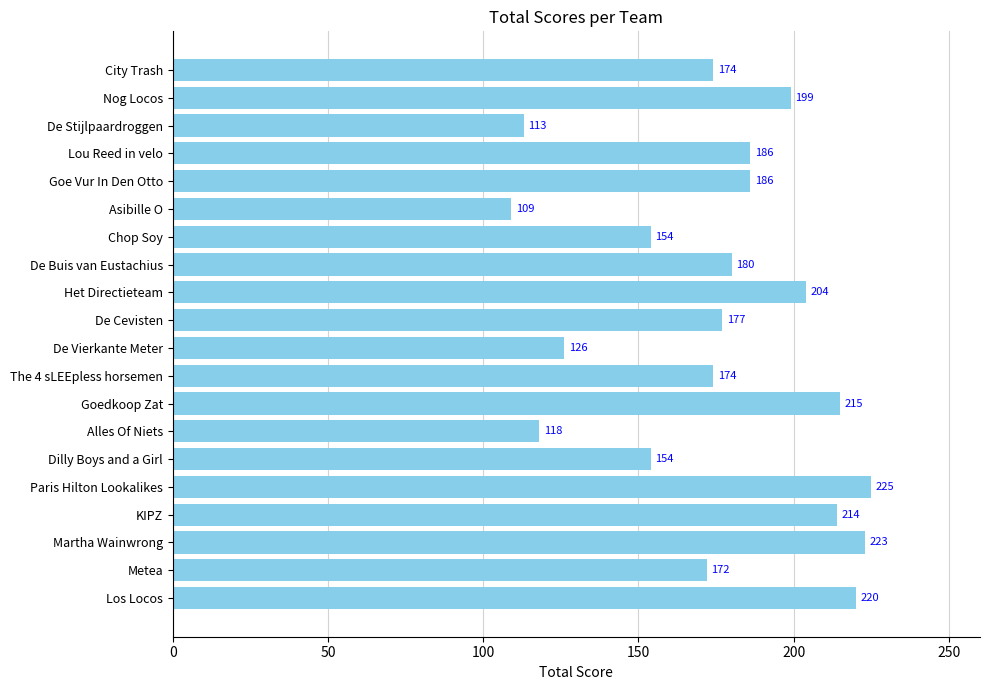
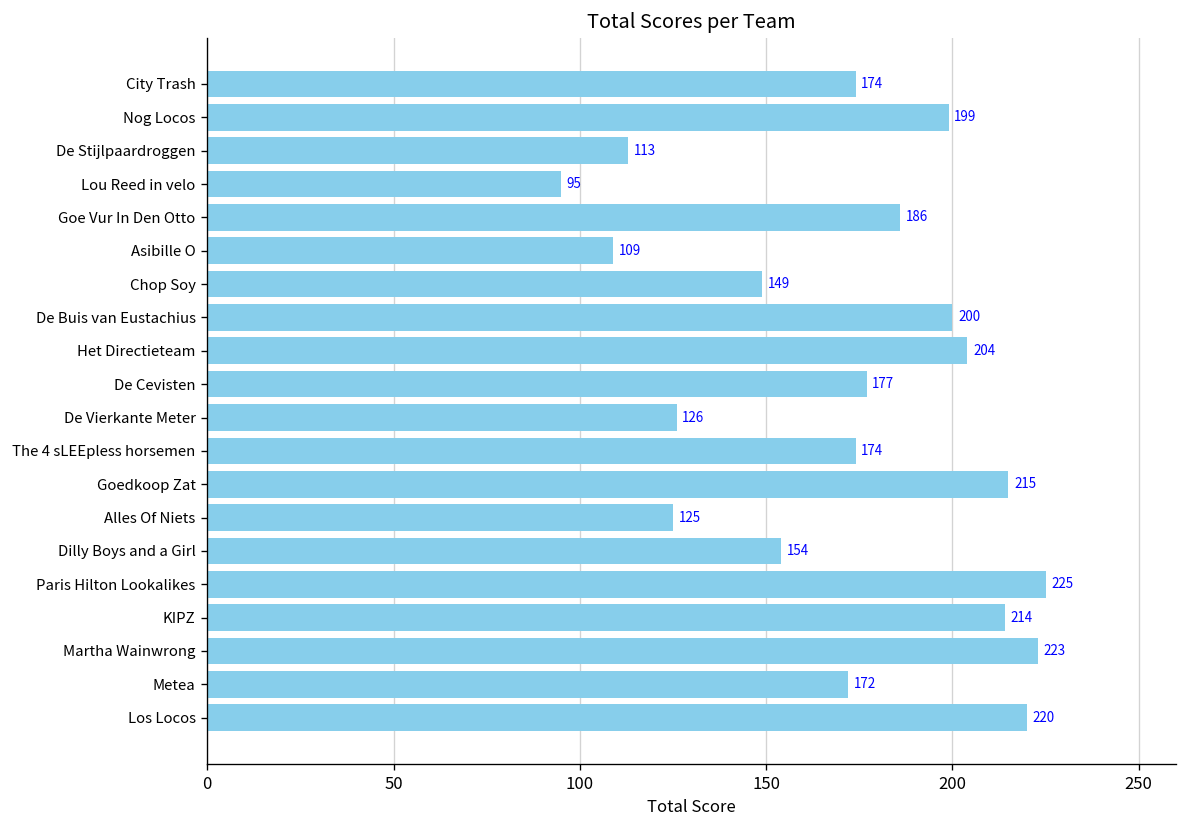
Lou Reed in velo: 186 -> 95
Chop Soy: 154 -> 149
De Buis van Eustachius: 180 -> 200
Alles Of Niets: 118 -> 125
